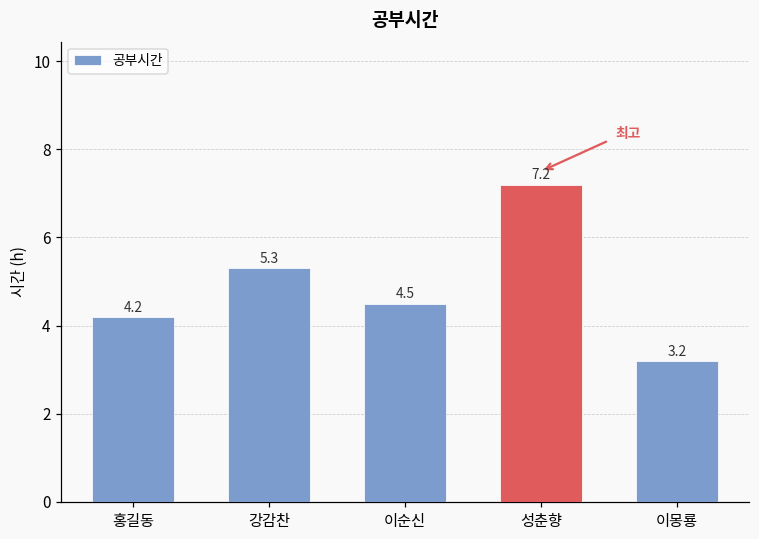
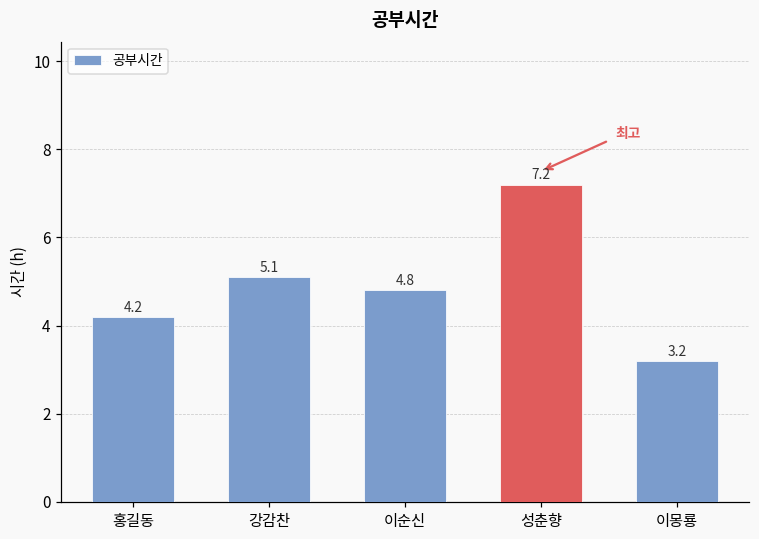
강감찬: 5.3 -> 5.1
이순신: 4.5 -> 4.8
